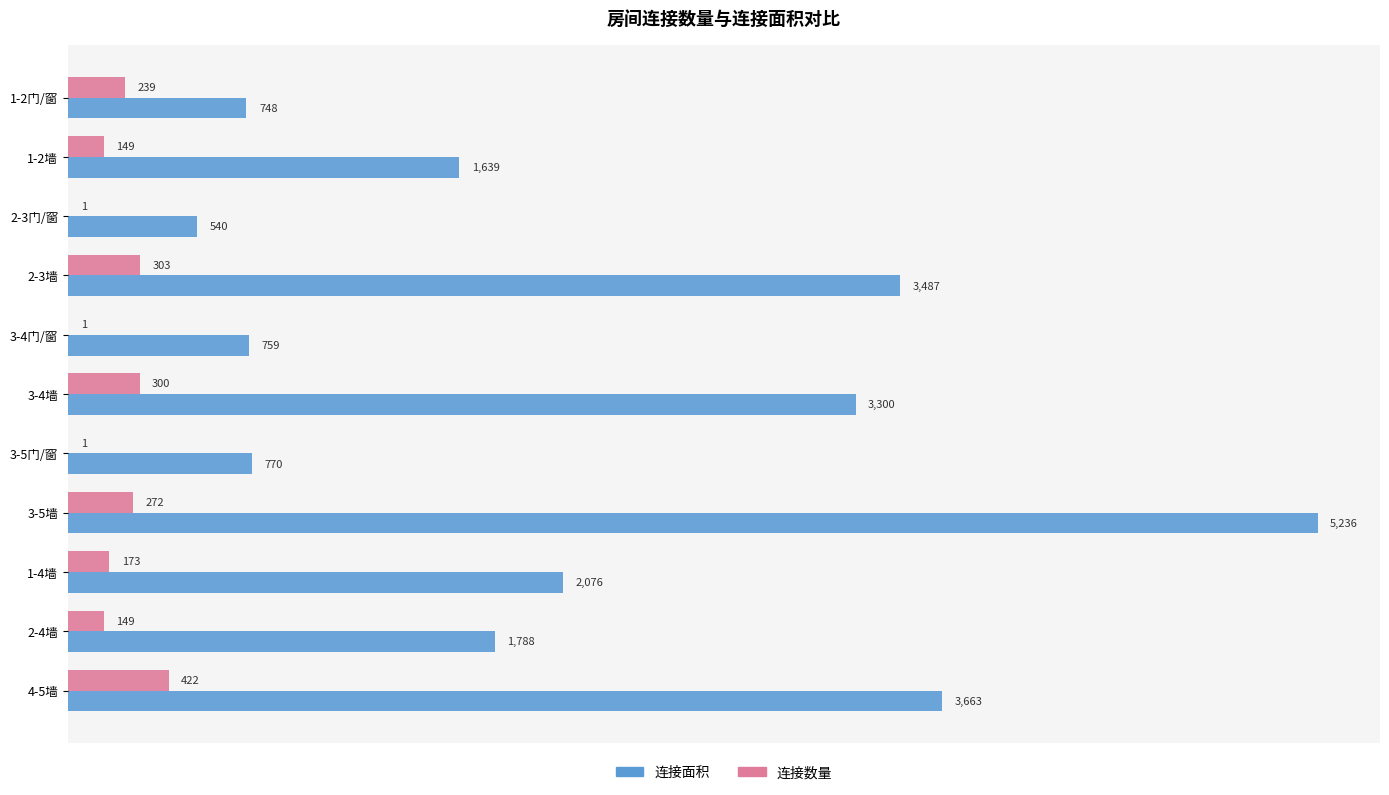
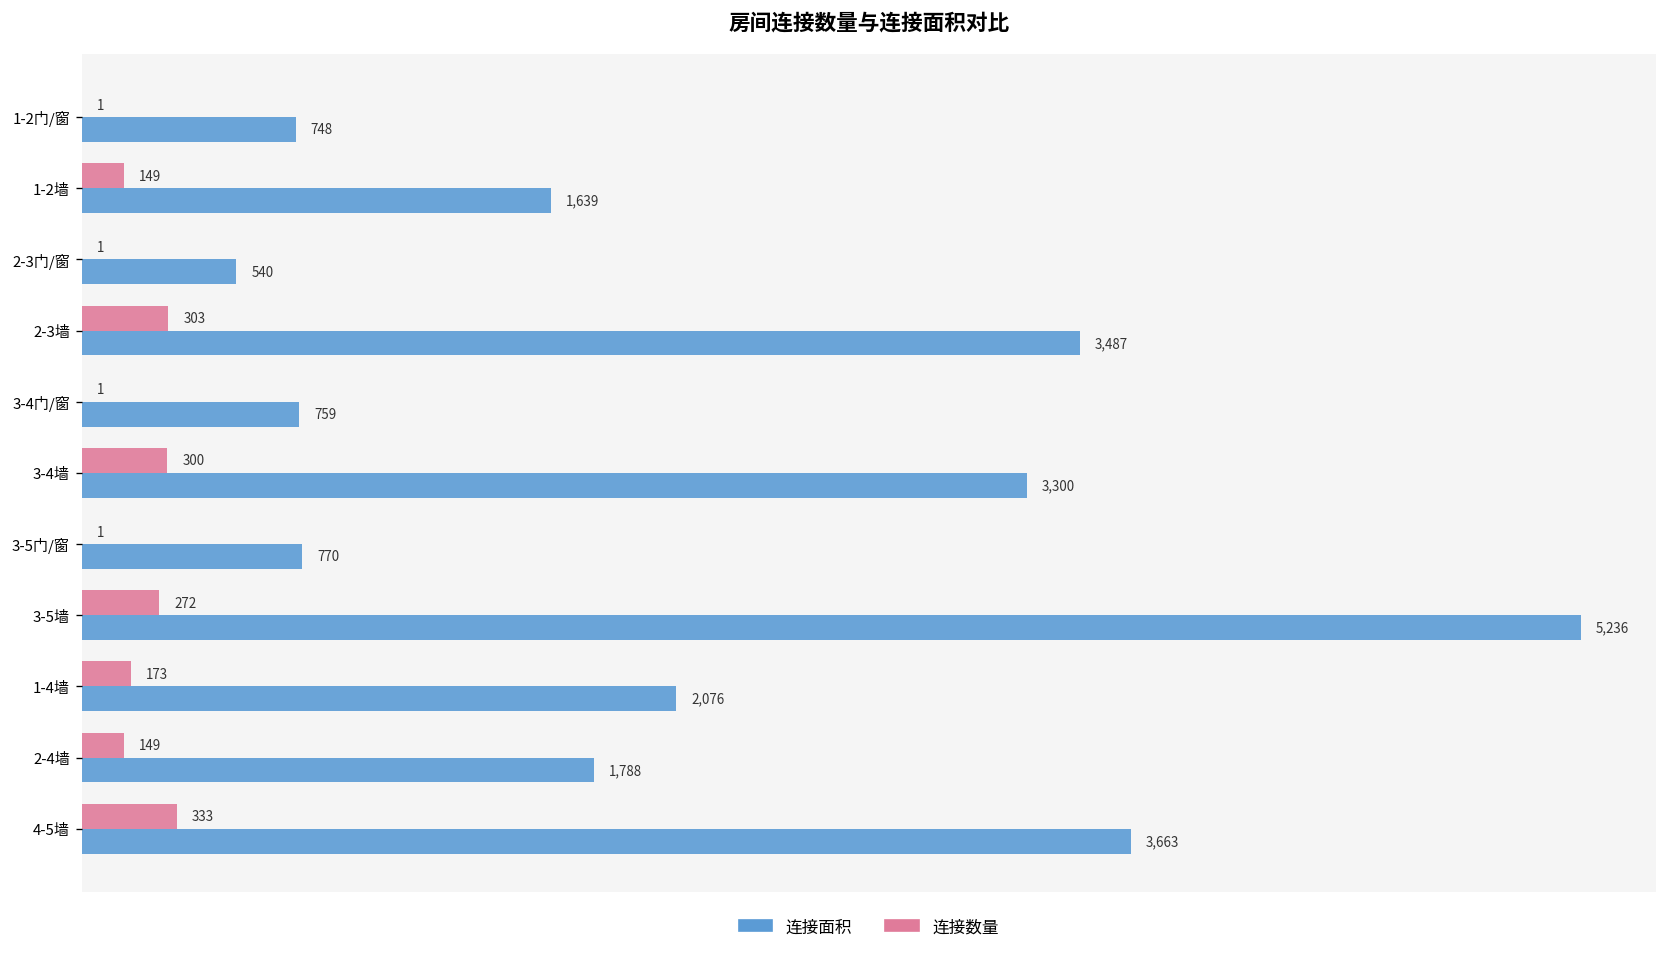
连接数量, 1-2门/窗: 239 -> 1
连接数量, 4-5墙: 422 -> 333
